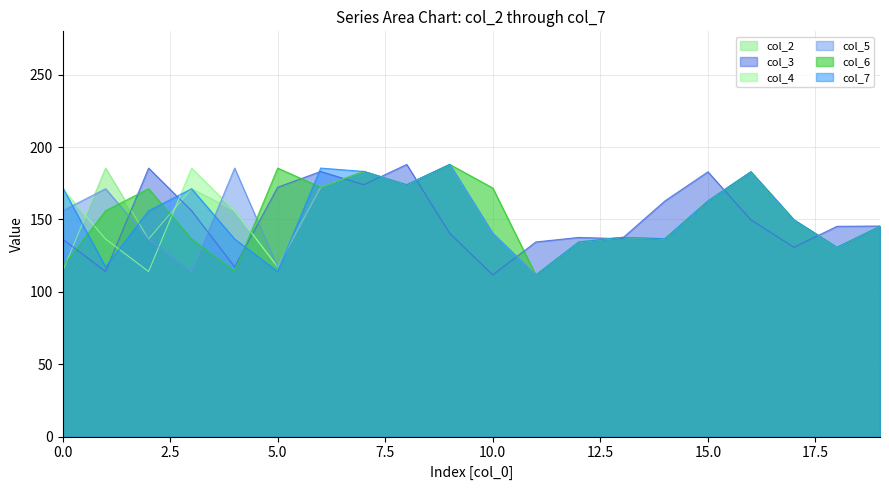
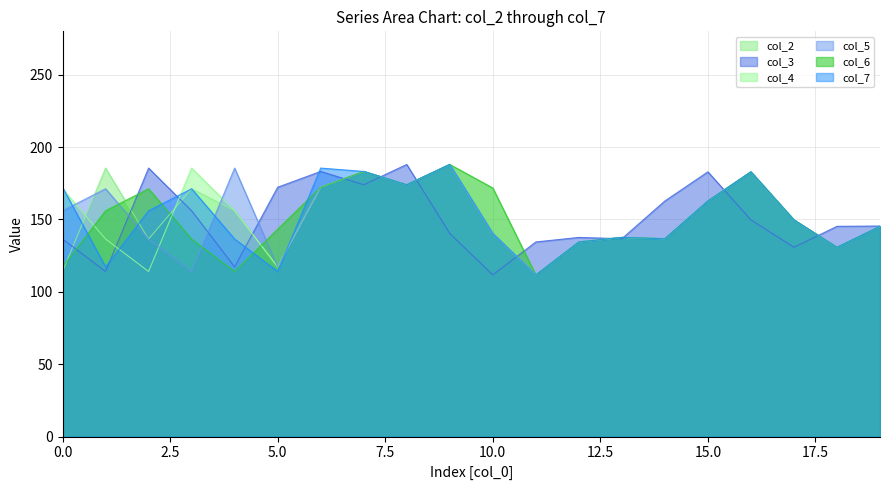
col_6, 5.0: 186 -> 143
